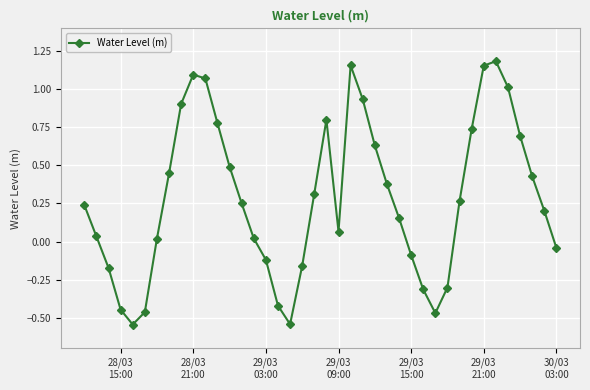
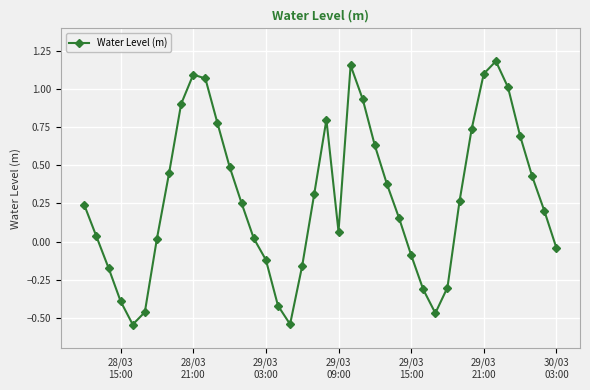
28/03 15:00: -0.45 -> -0.39
29/03 21:00: 1.15 -> 1.10
